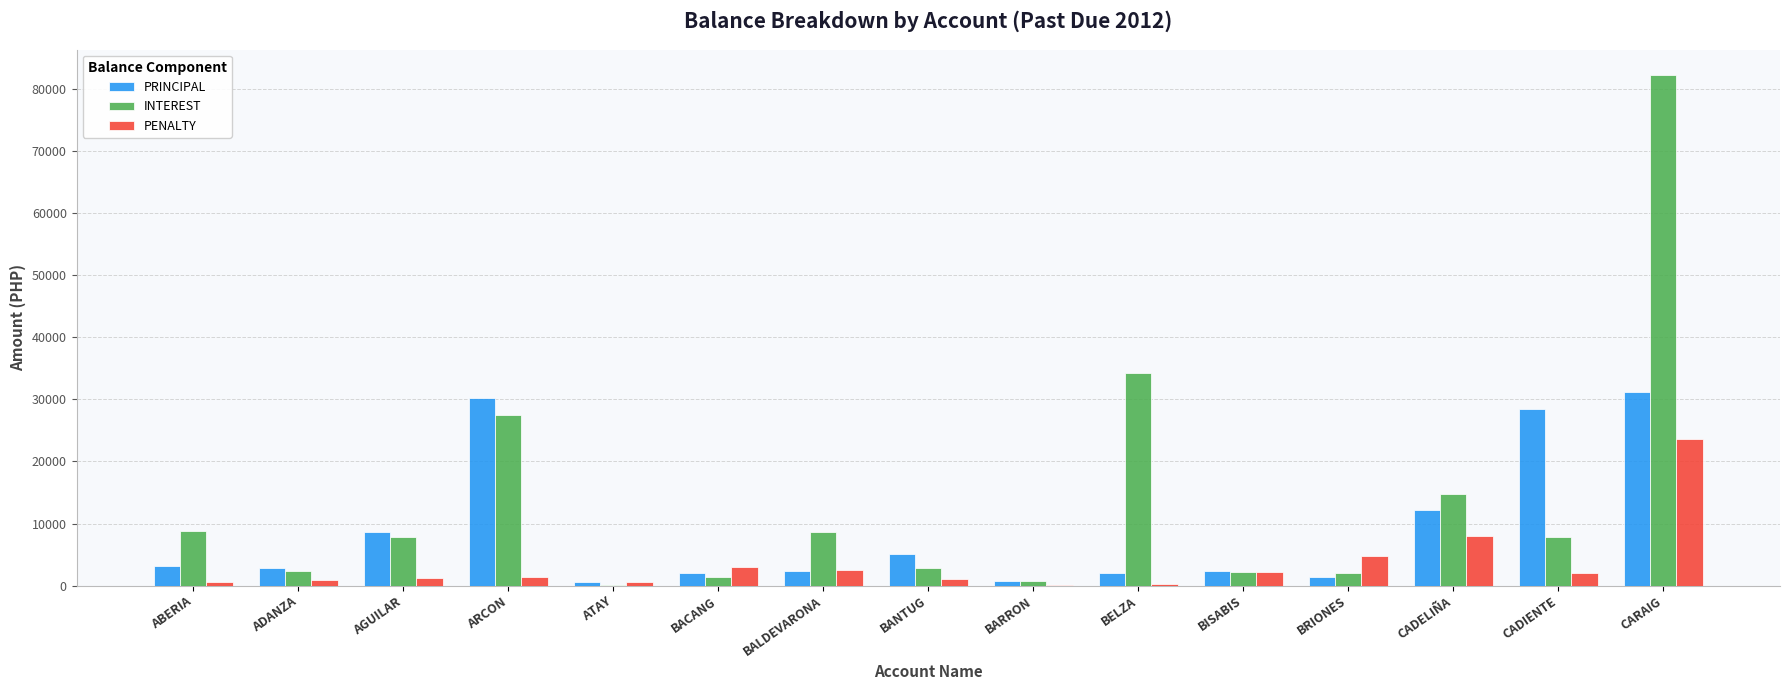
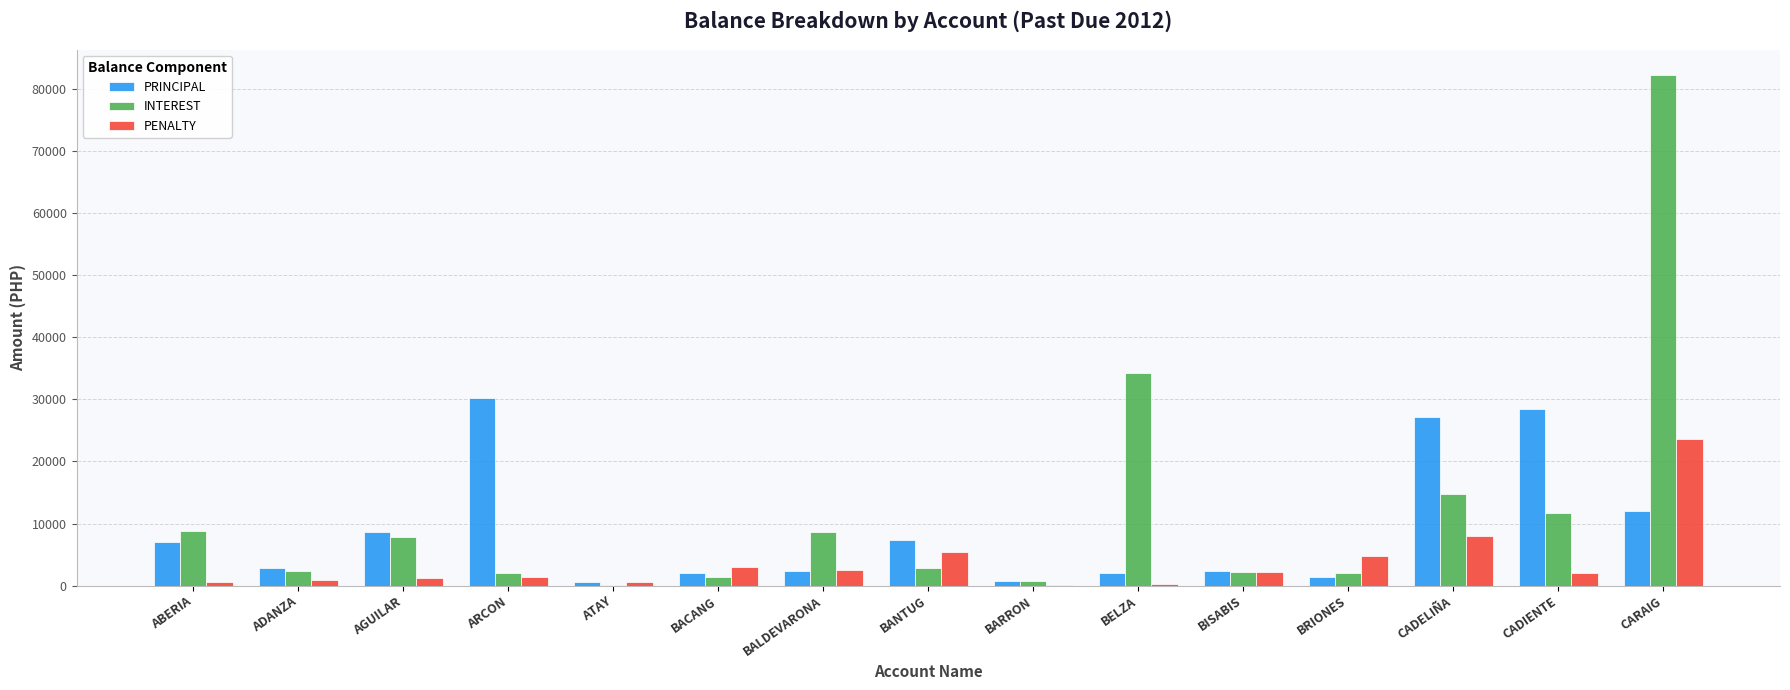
PRINCIPAL, ABERIA: 3000 -> 7000
INTEREST, ARCON: 27000 -> 2000
PRINCIPAL, BANTUG: 5000 -> 7000
PENALTY, BANTUG: 1000 -> 5000
PRINCIPAL, CADELIÑA: 12000 -> 27000
INTEREST, CADIENTE: 8000 -> 12000
PRINCIPAL, CARAIG: 31000 -> 12000
